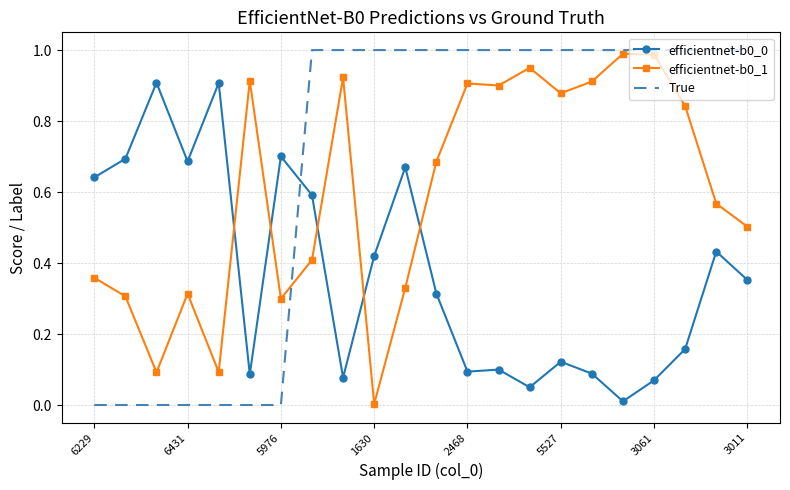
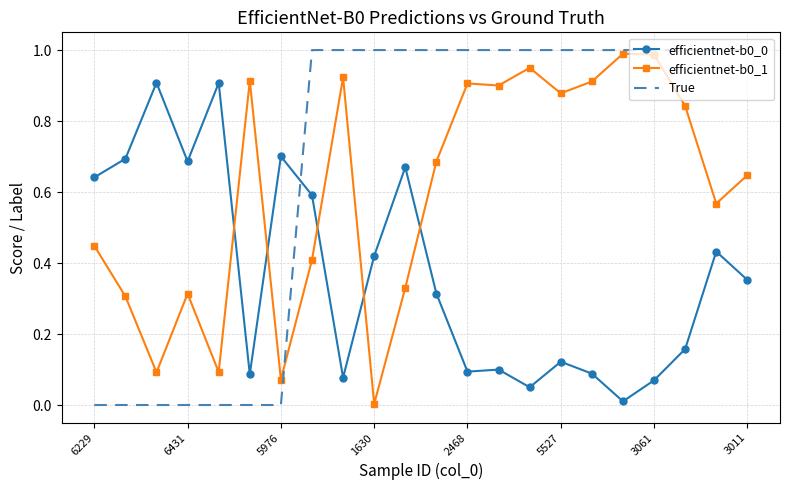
efficientnet-b0_1, 6229: 0.36 -> 0.45
efficientnet-b0_1, 5976: 0.30 -> 0.07
efficientnet-b0_1, 3011: 0.50 -> 0.65
